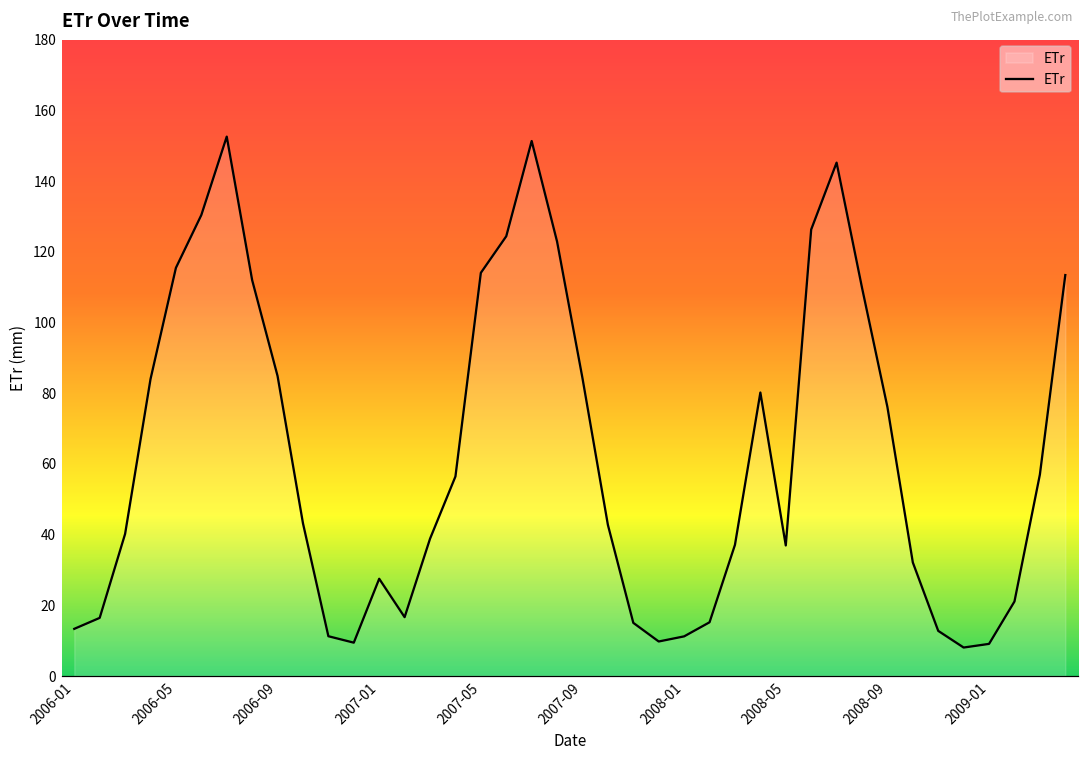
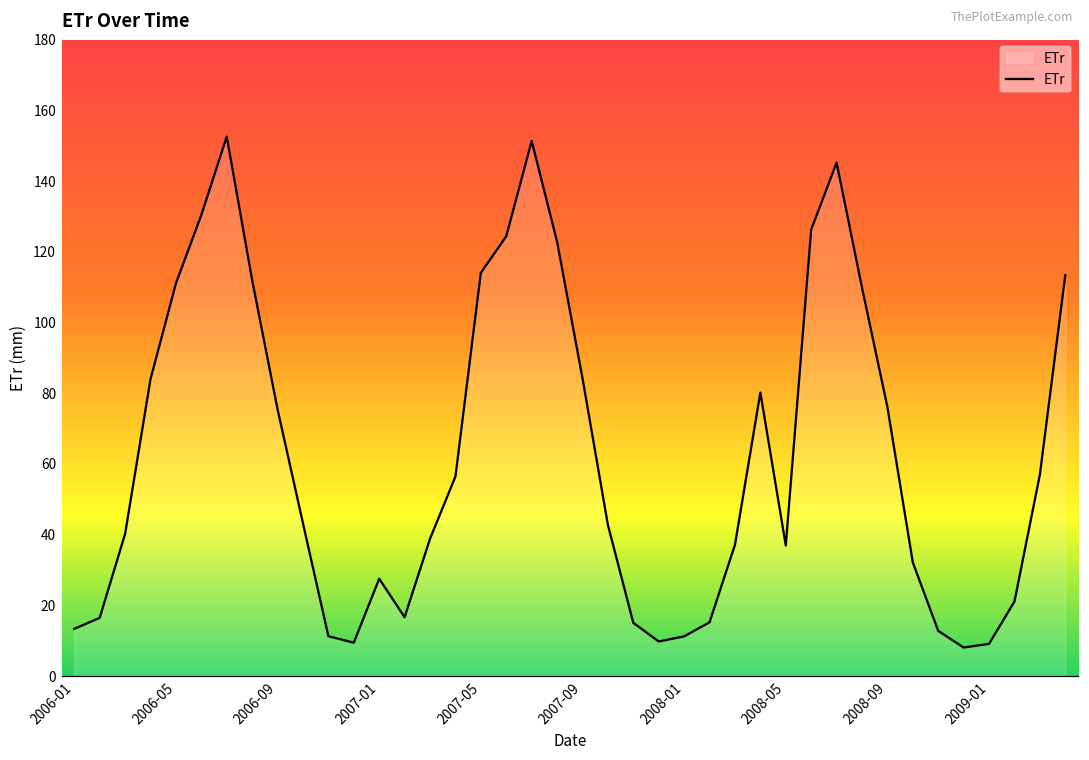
2006-05: 115 -> 111
2006-09: 85 -> 75
